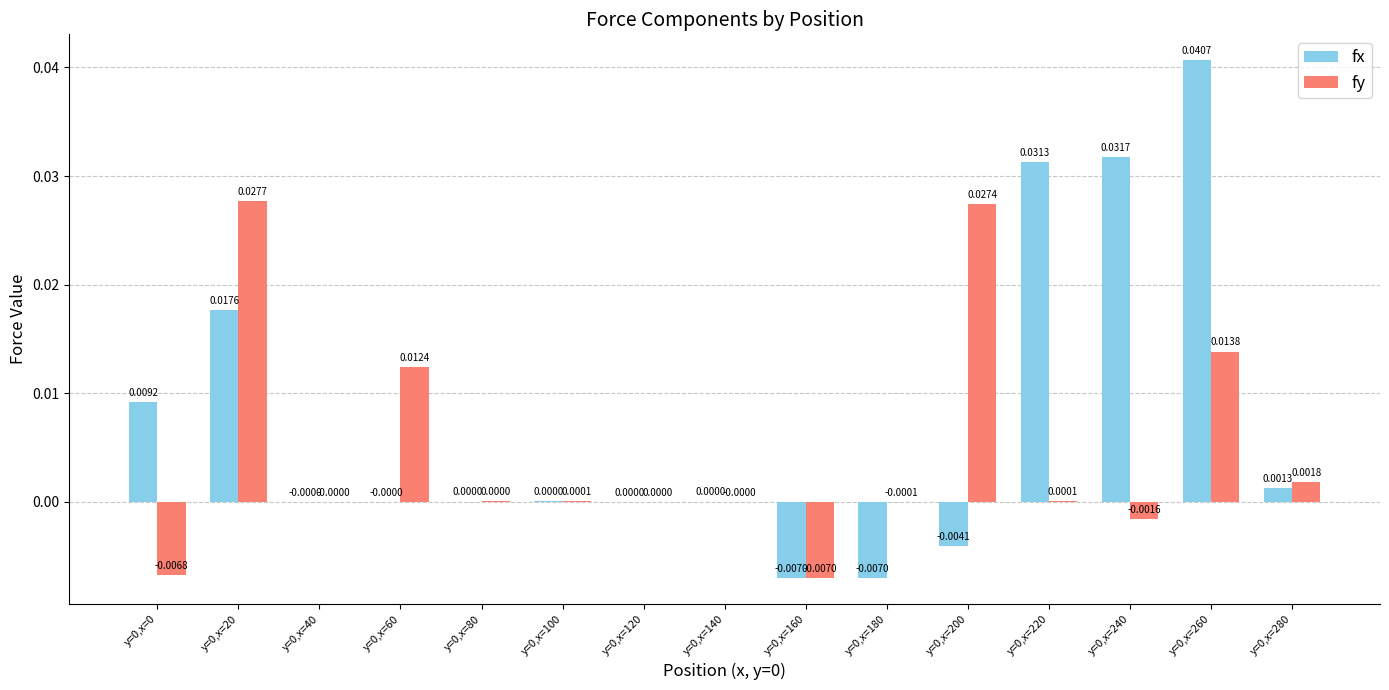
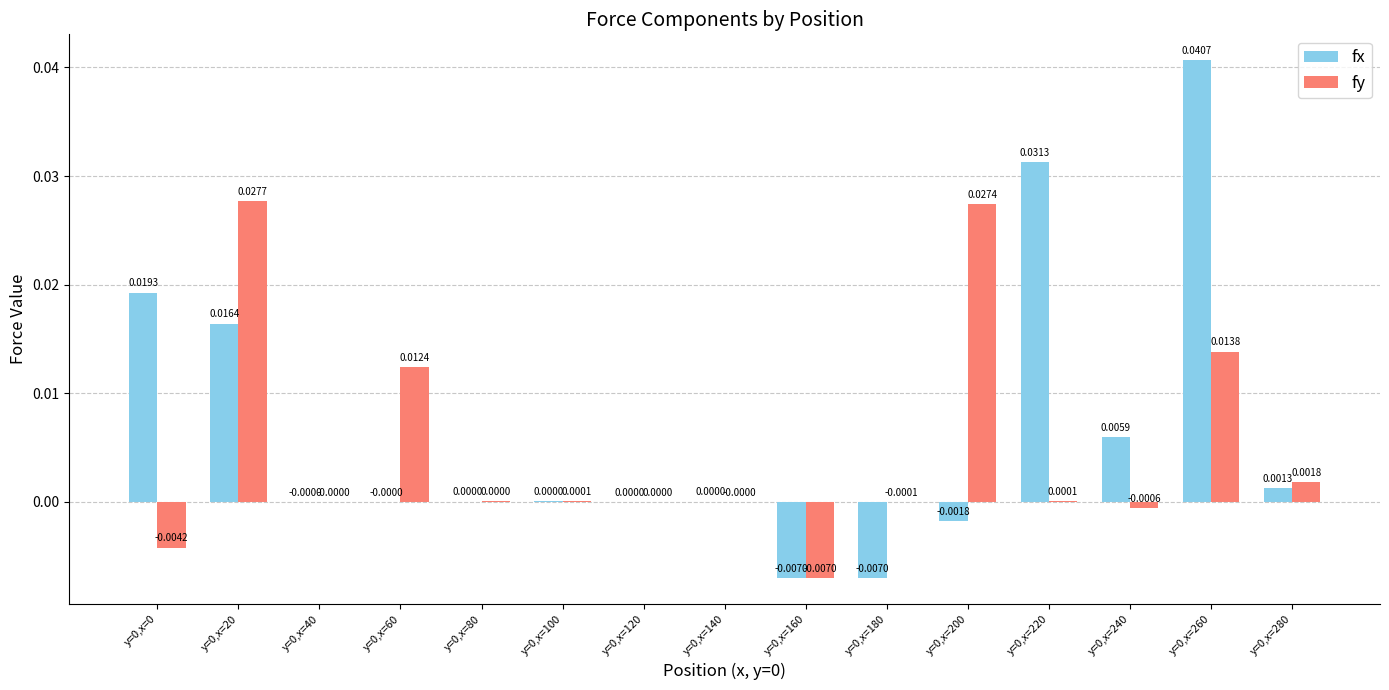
fx, y=0,x=0: 0.0092 -> 0.0193
fy, y=0,x=0: -0.0068 -> -0.0042
fx, y=0,x=20: 0.0176 -> 0.0164
fx, y=0,x=200: -0.0041 -> -0.0018
fx, y=0,x=240: 0.0317 -> 0.0059
fy, y=0,x=240: -0.0016 -> -0.0006
